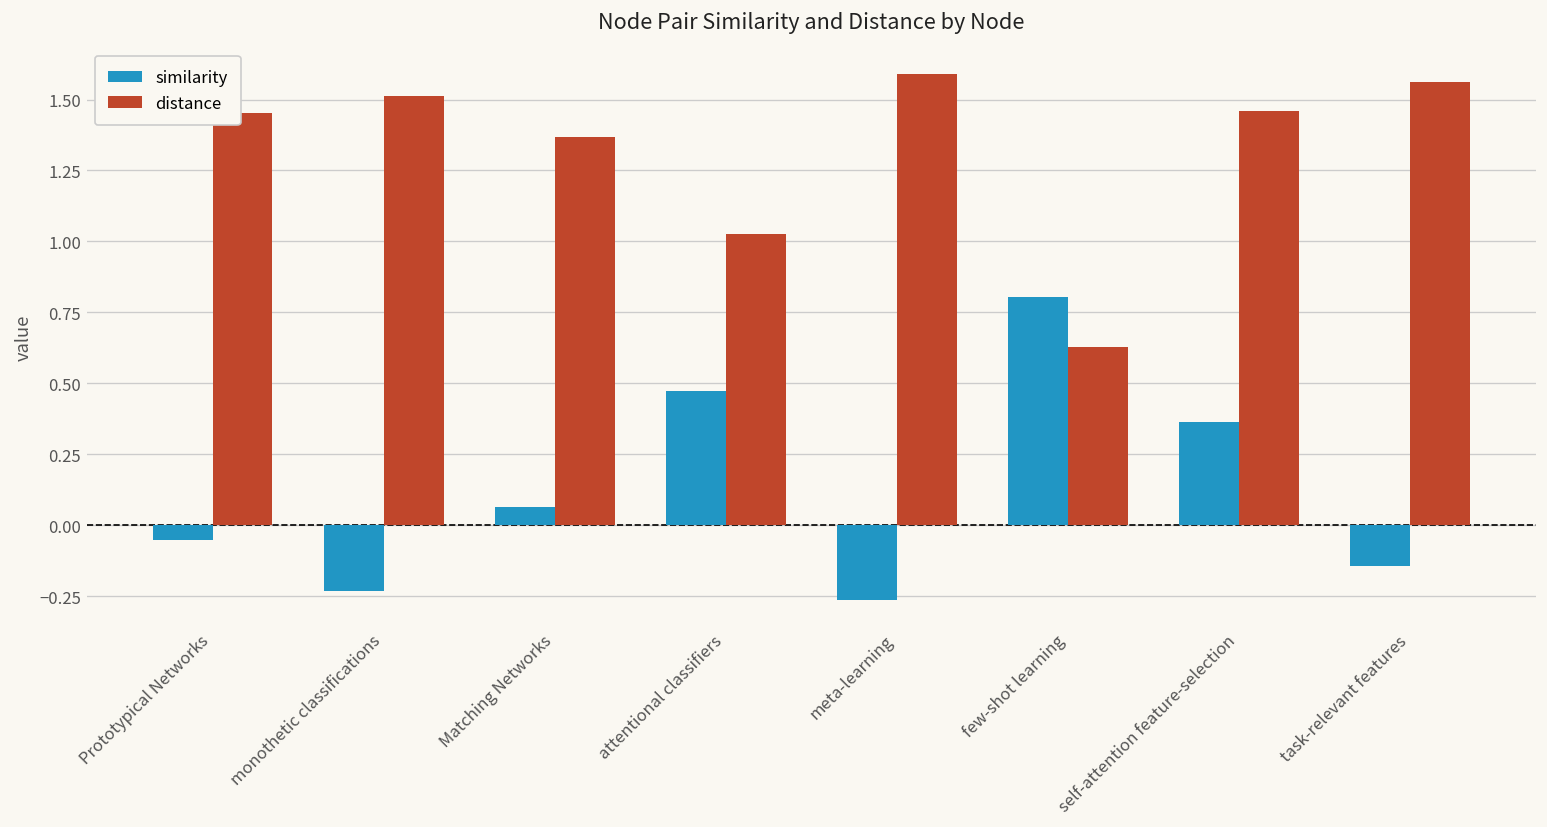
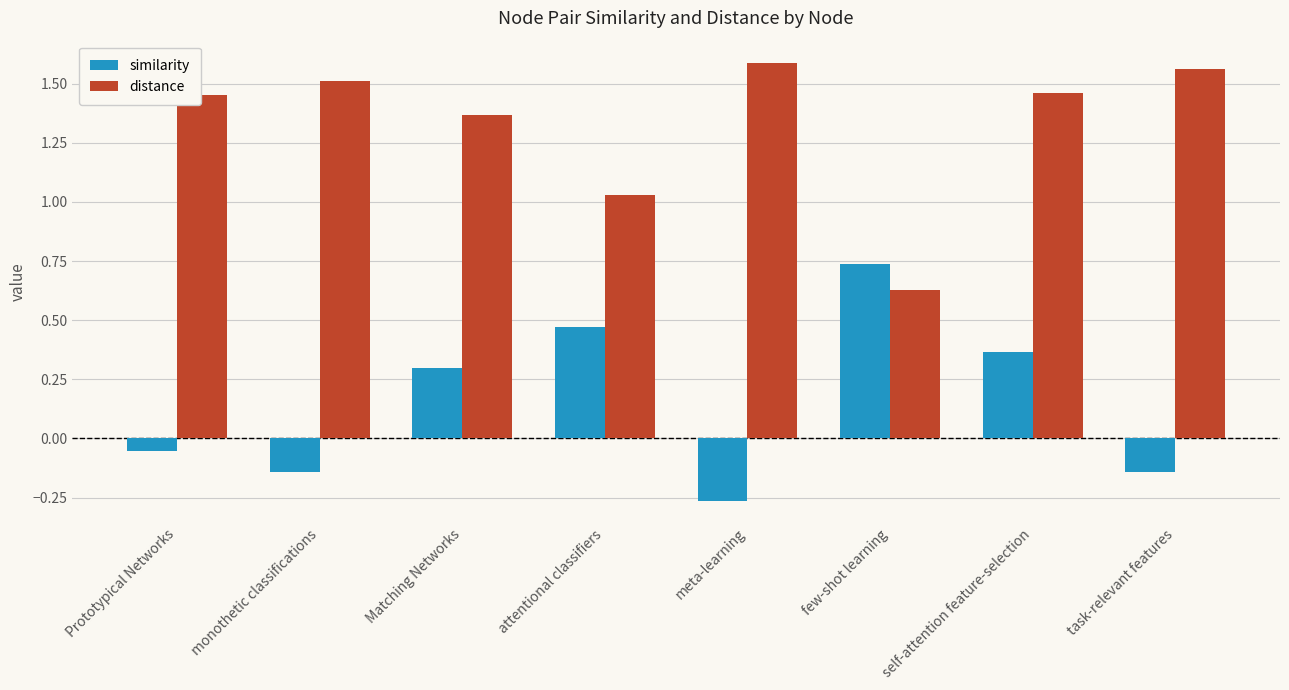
similarity, monothetic classifications: -0.23 -> -0.14
similarity, Matching Networks: 0.06 -> 0.30
similarity, few-shot learning: 0.80 -> 0.74
